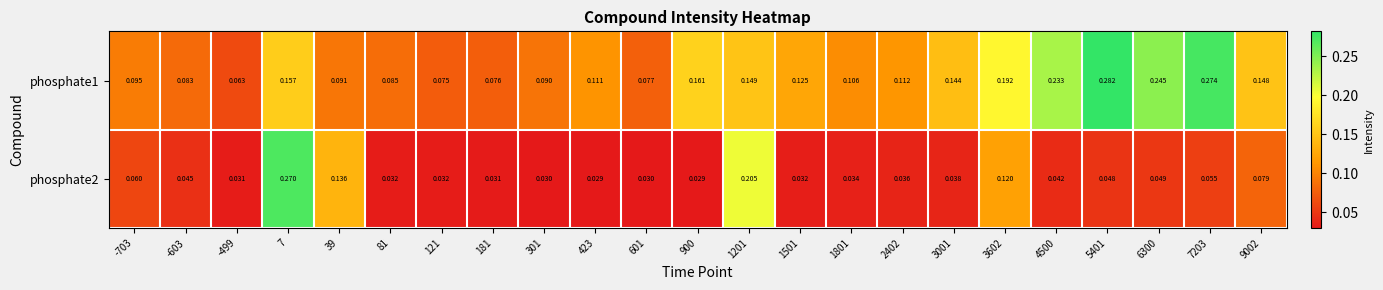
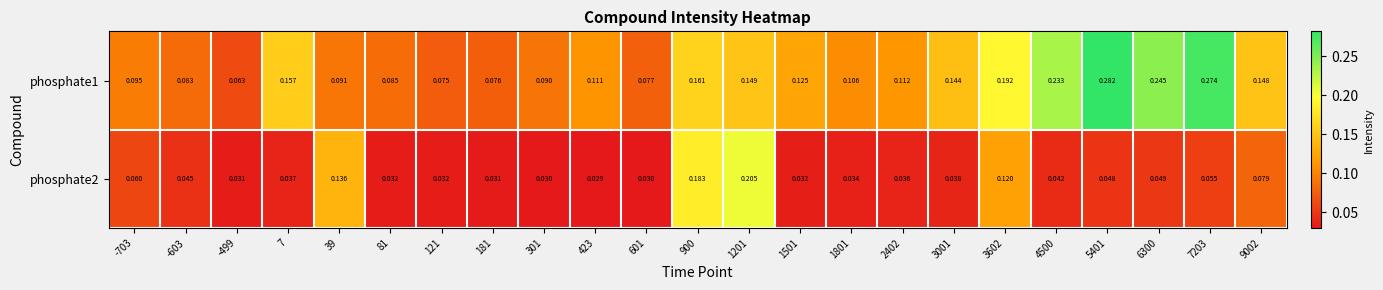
phosphate2, 7: 0.270 -> 0.037
phosphate2, 900: 0.029 -> 0.183
